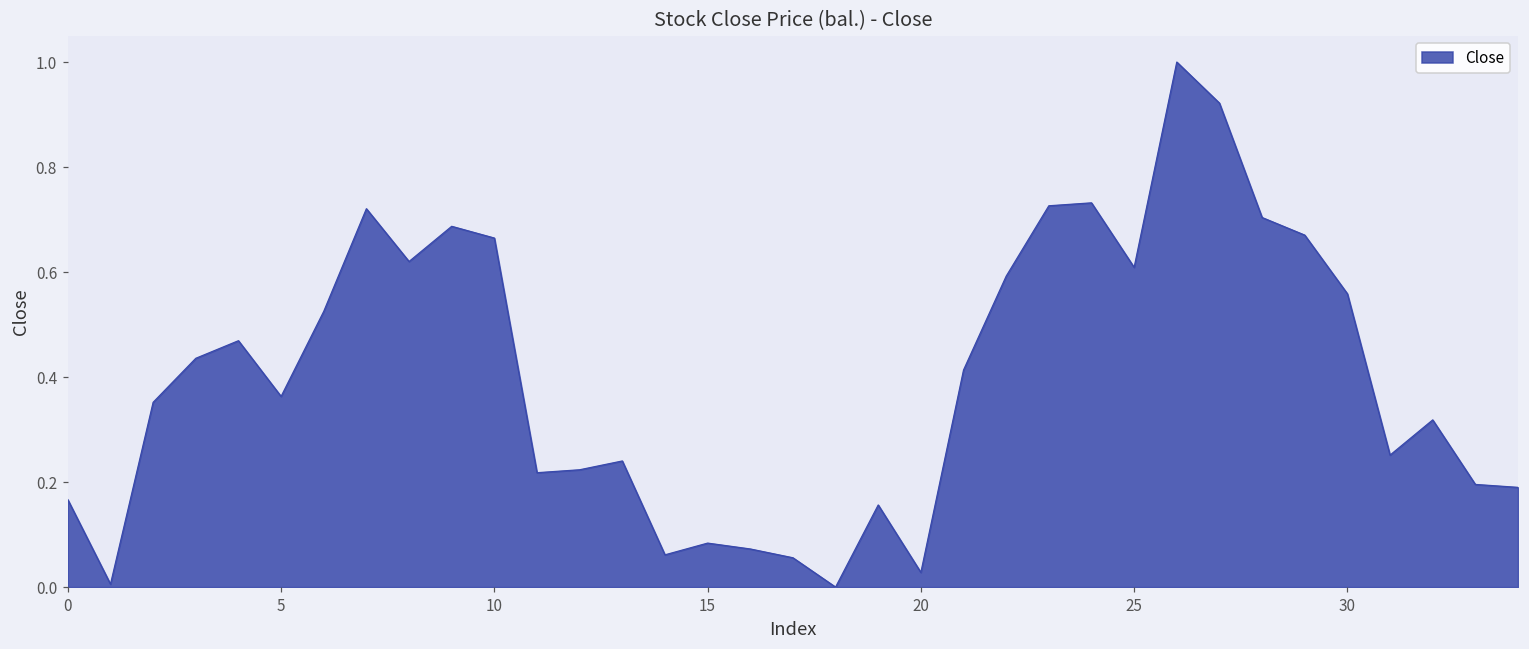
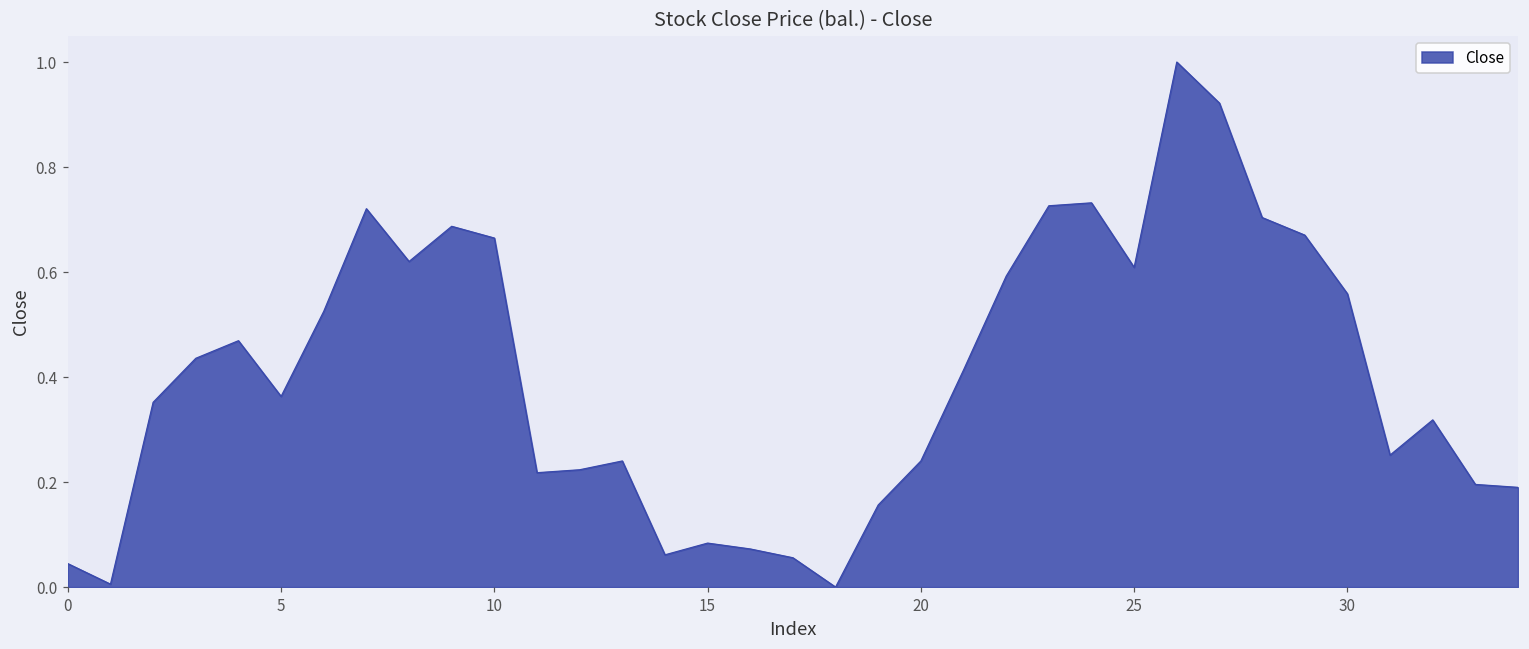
0: 0.17 -> 0.04
20: 0.03 -> 0.24
